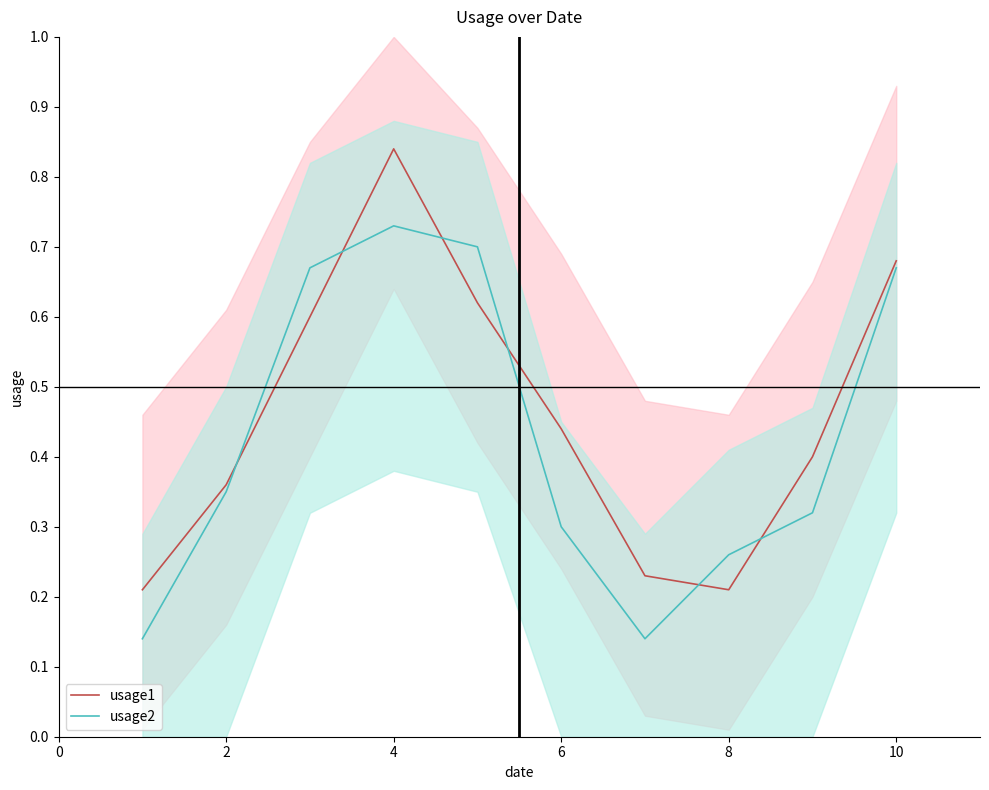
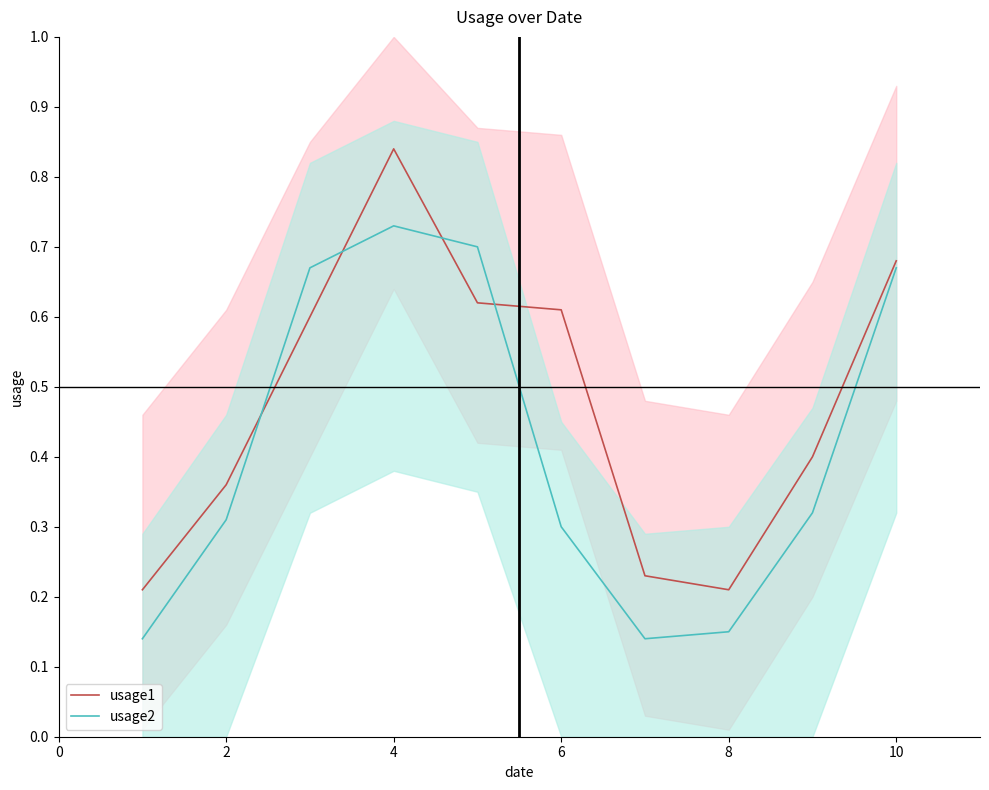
usage2, 2: 0.35 -> 0.31
usage1, 6: 0.44 -> 0.61
usage2, 8: 0.26 -> 0.15
